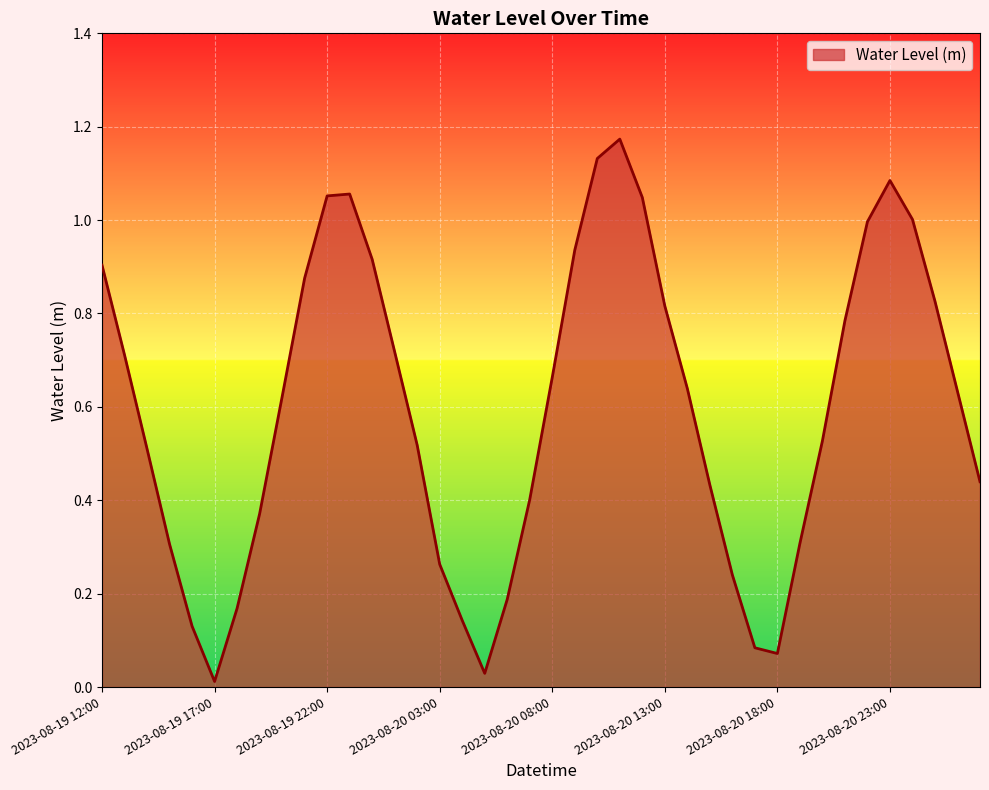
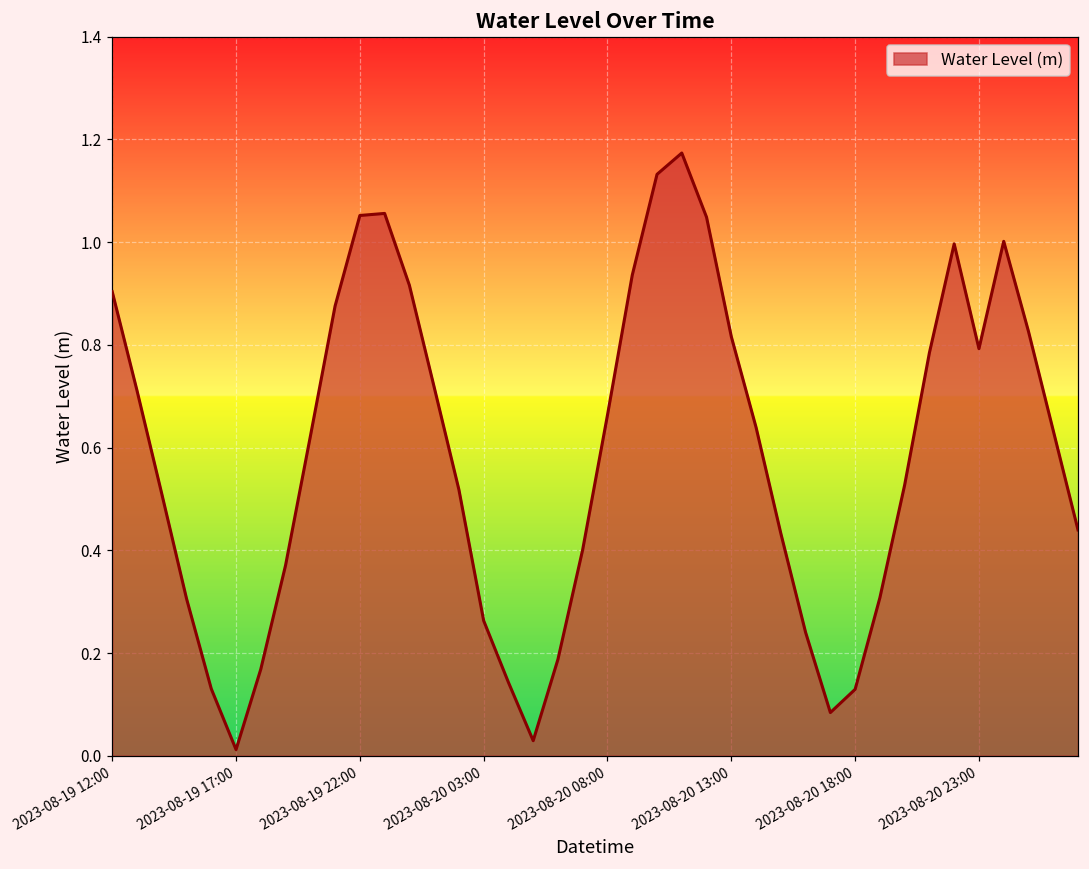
2023-08-20 18:00: 0.07 -> 0.13
2023-08-20 23:00: 1.08 -> 0.79
